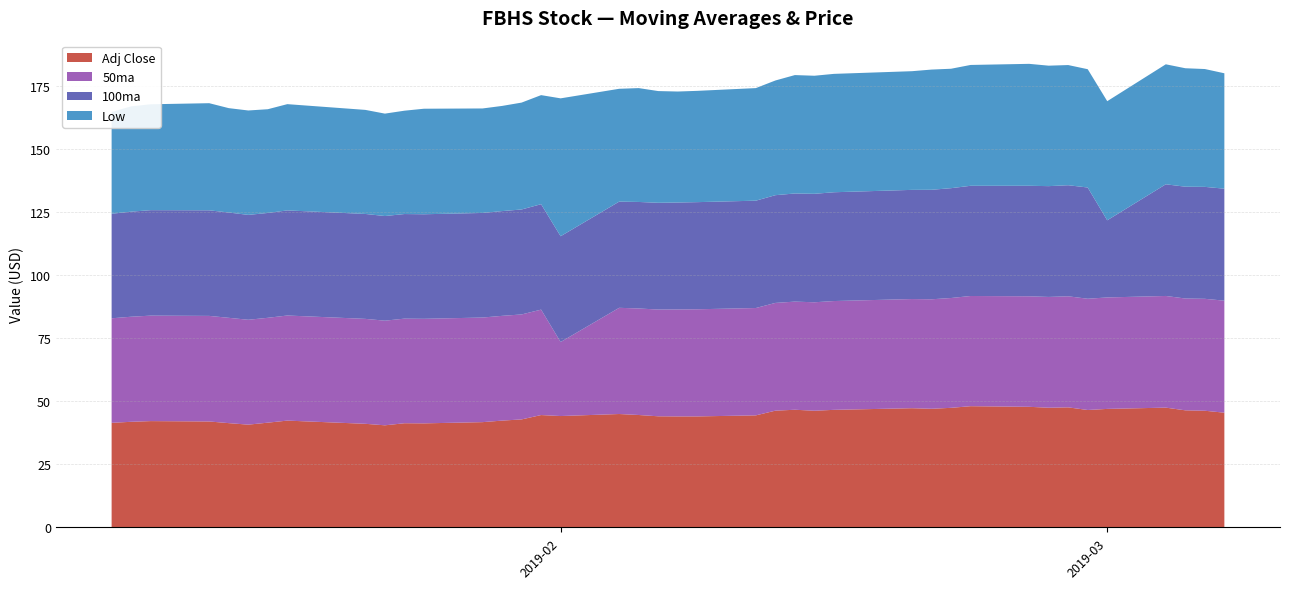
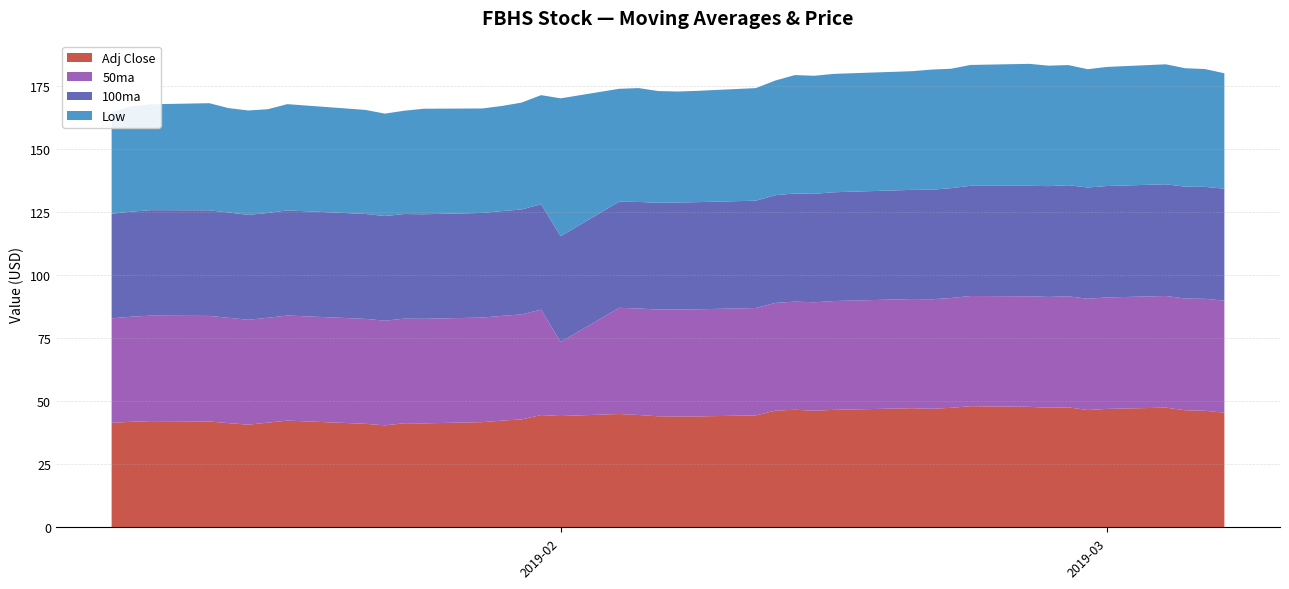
100ma, 2019-03: 31 -> 44
